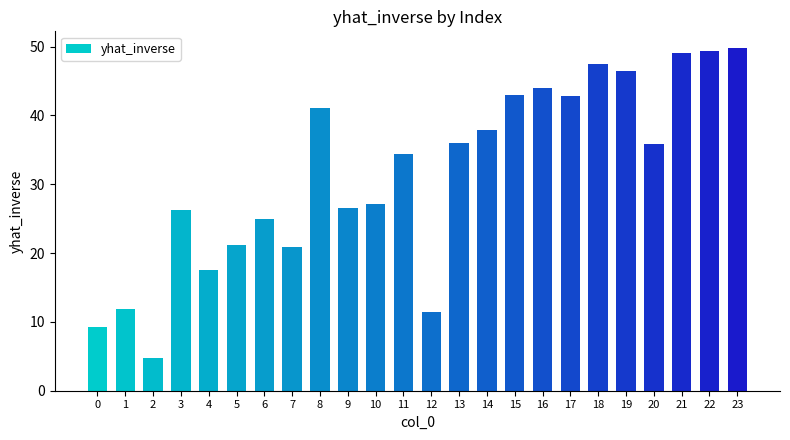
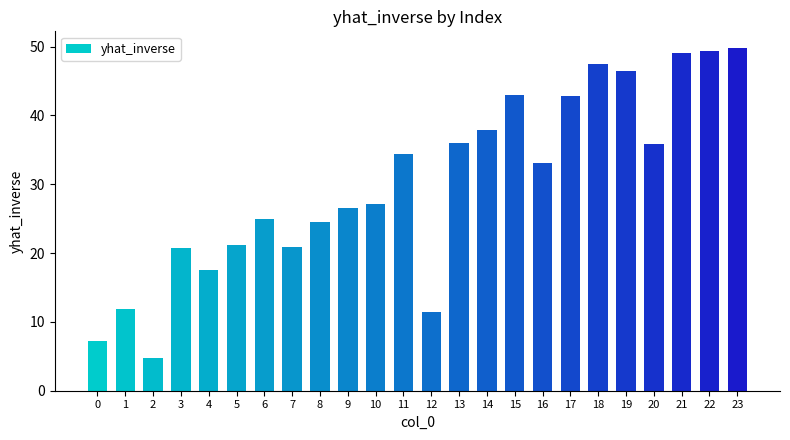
0: 9 -> 7
3: 26 -> 21
8: 41 -> 25
16: 44 -> 33
